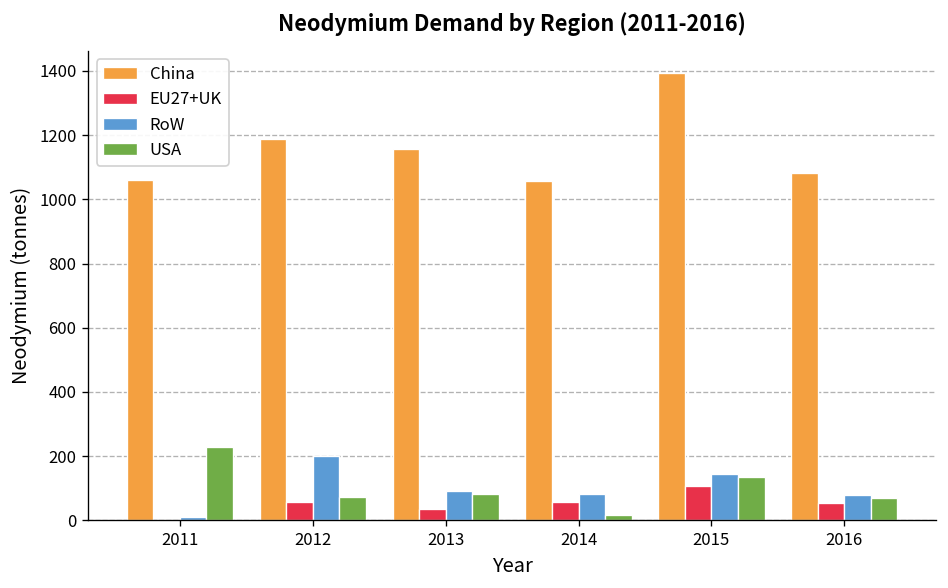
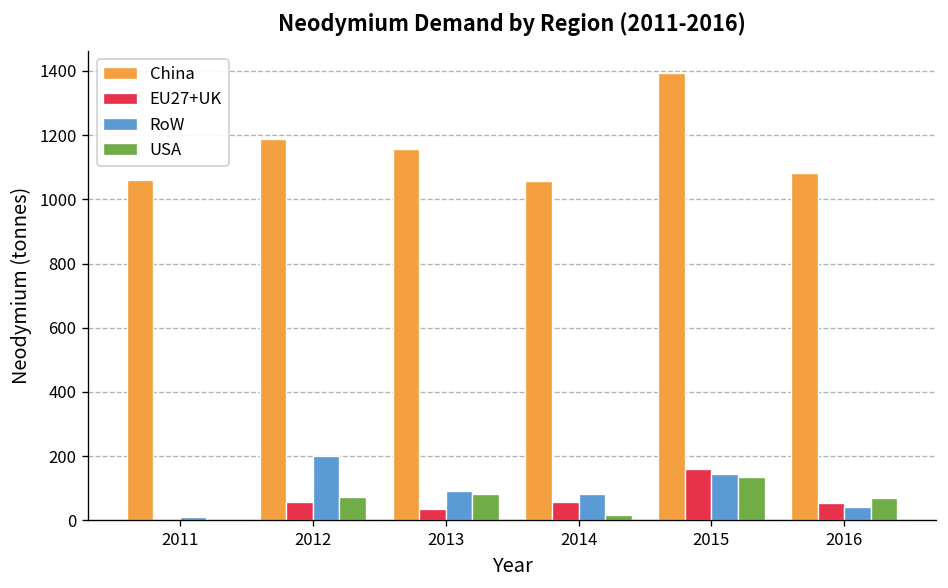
USA, 2011: 230 -> 0
EU27+UK, 2015: 110 -> 160
RoW, 2016: 80 -> 40
